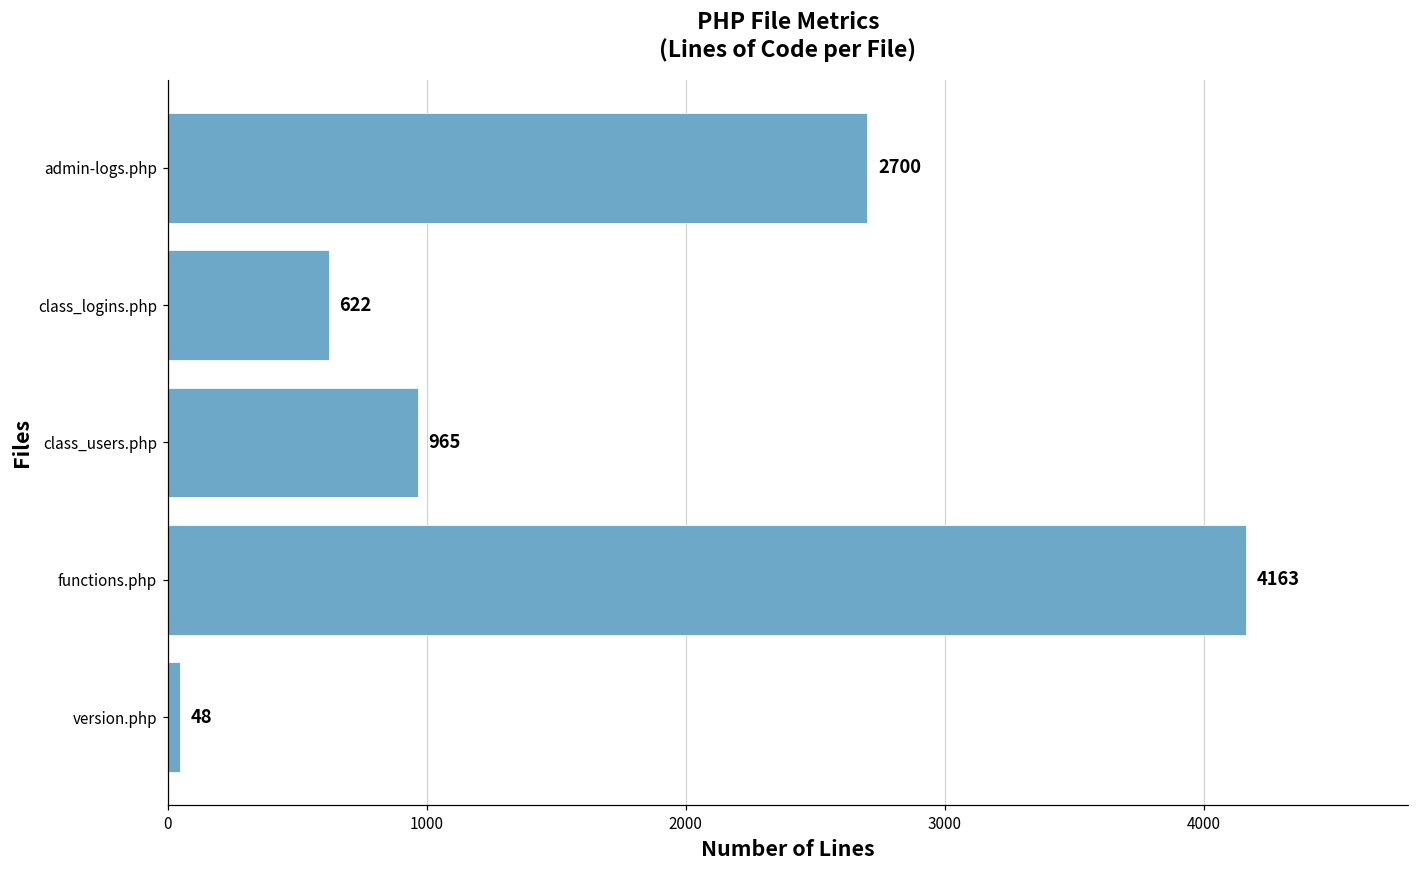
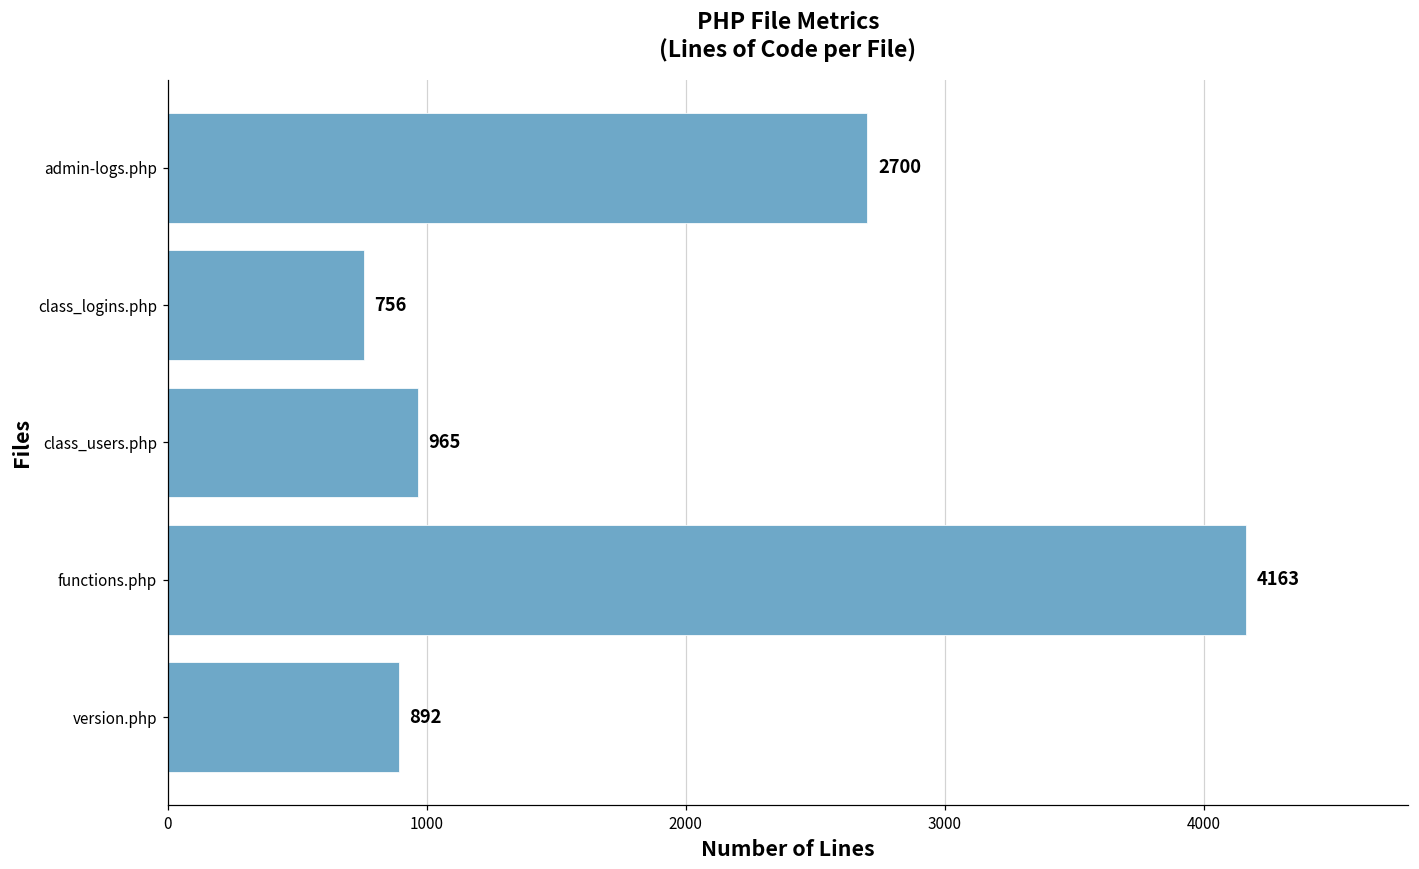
class_logins.php: 622 -> 756
version.php: 48 -> 892
